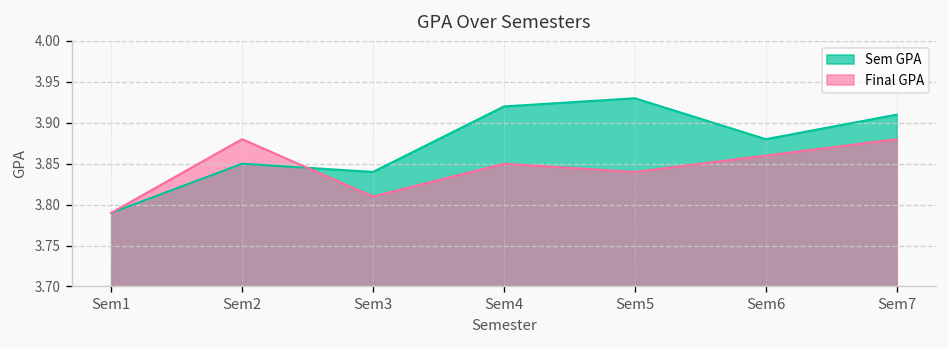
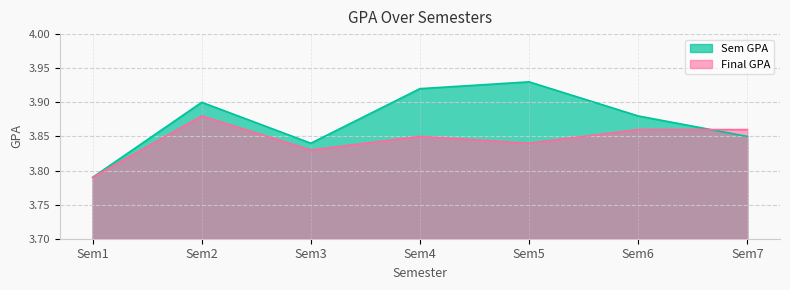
Sem GPA, Sem2: 3.85 -> 3.90
Final GPA, Sem3: 3.81 -> 3.83
Sem GPA, Sem7: 3.91 -> 3.85
Final GPA, Sem7: 3.88 -> 3.86
